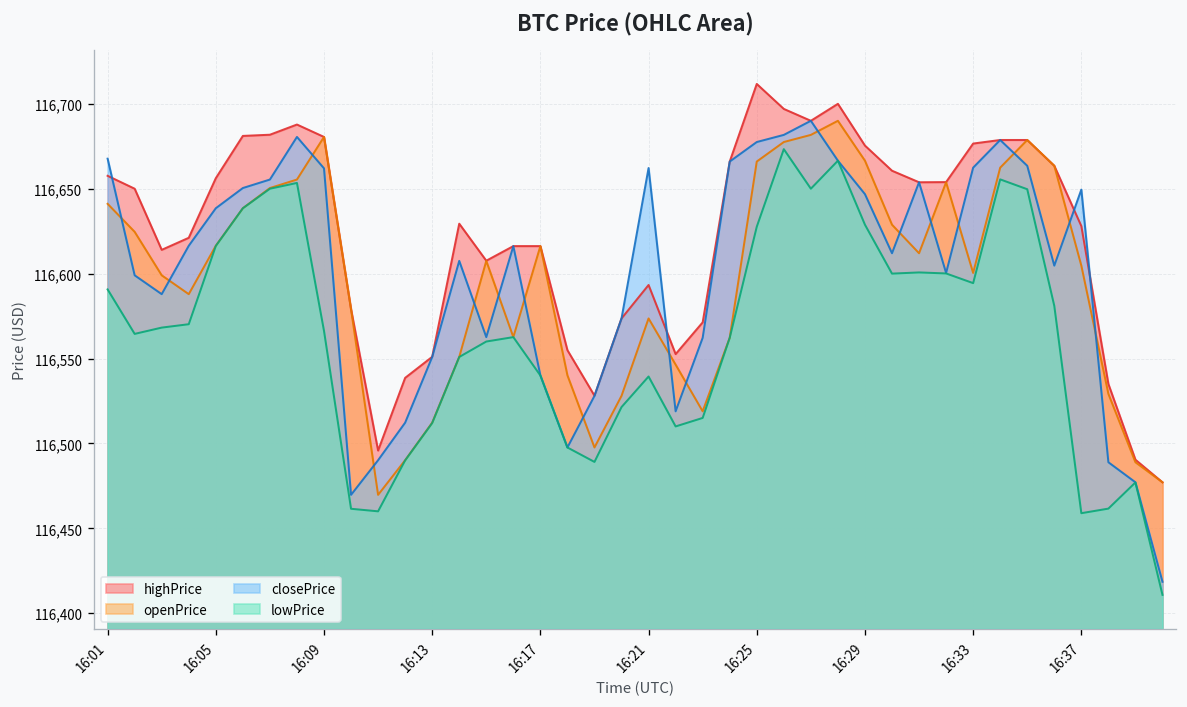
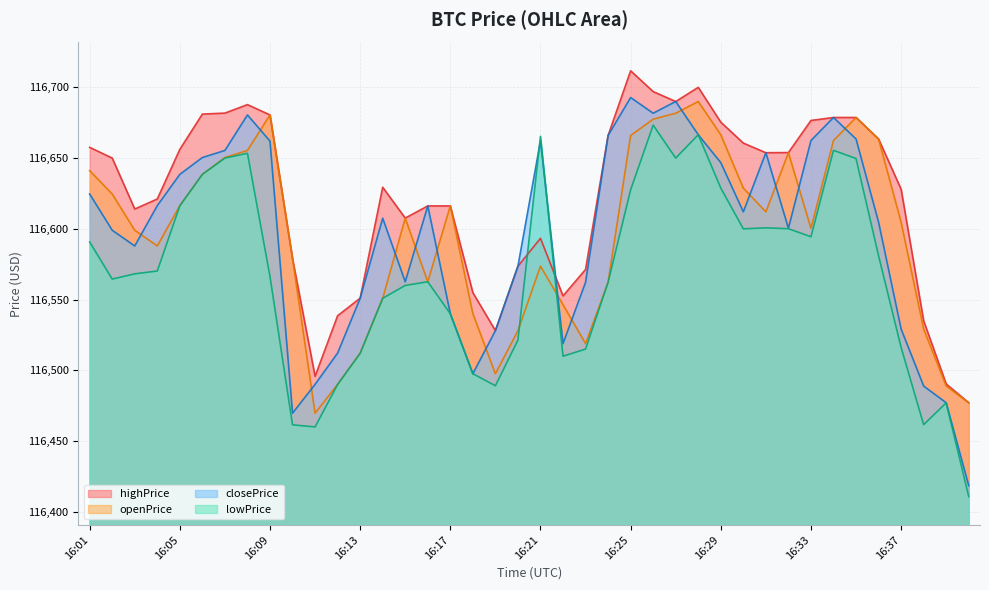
closePrice, 16:01: 116,668 -> 116,625
lowPrice, 16:21: 116,539 -> 116,665
closePrice, 16:25: 116,678 -> 116,693
closePrice, 16:37: 116,650 -> 116,529
lowPrice, 16:37: 116,459 -> 116,516
